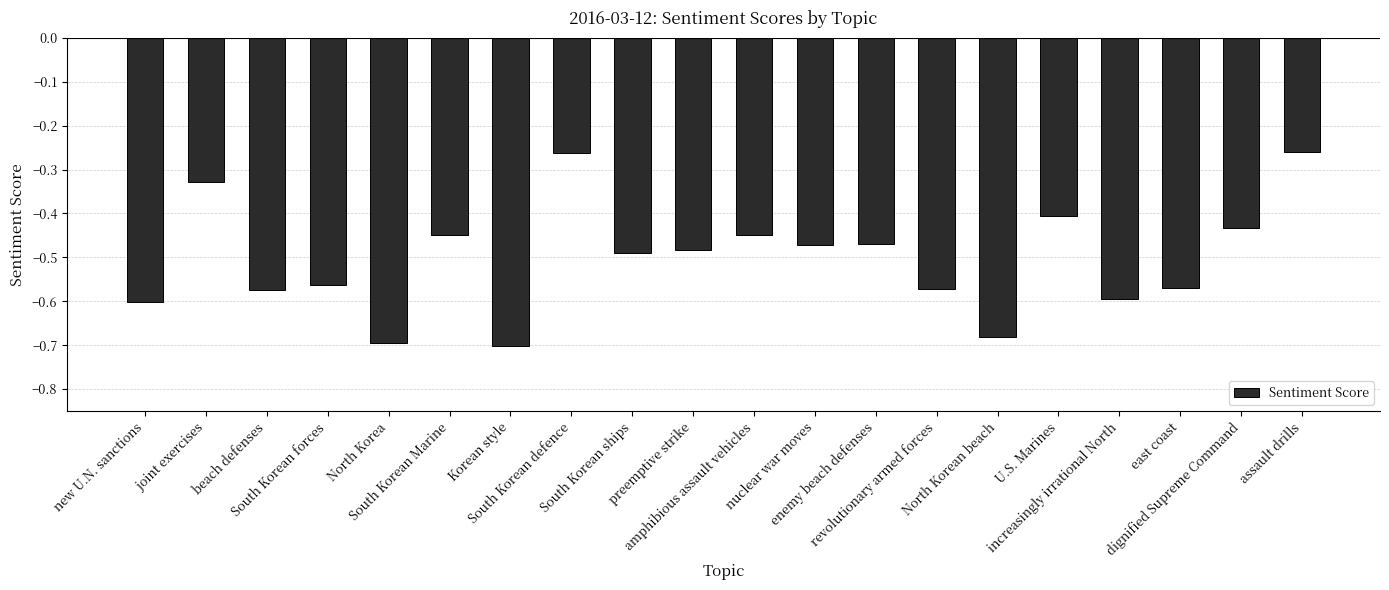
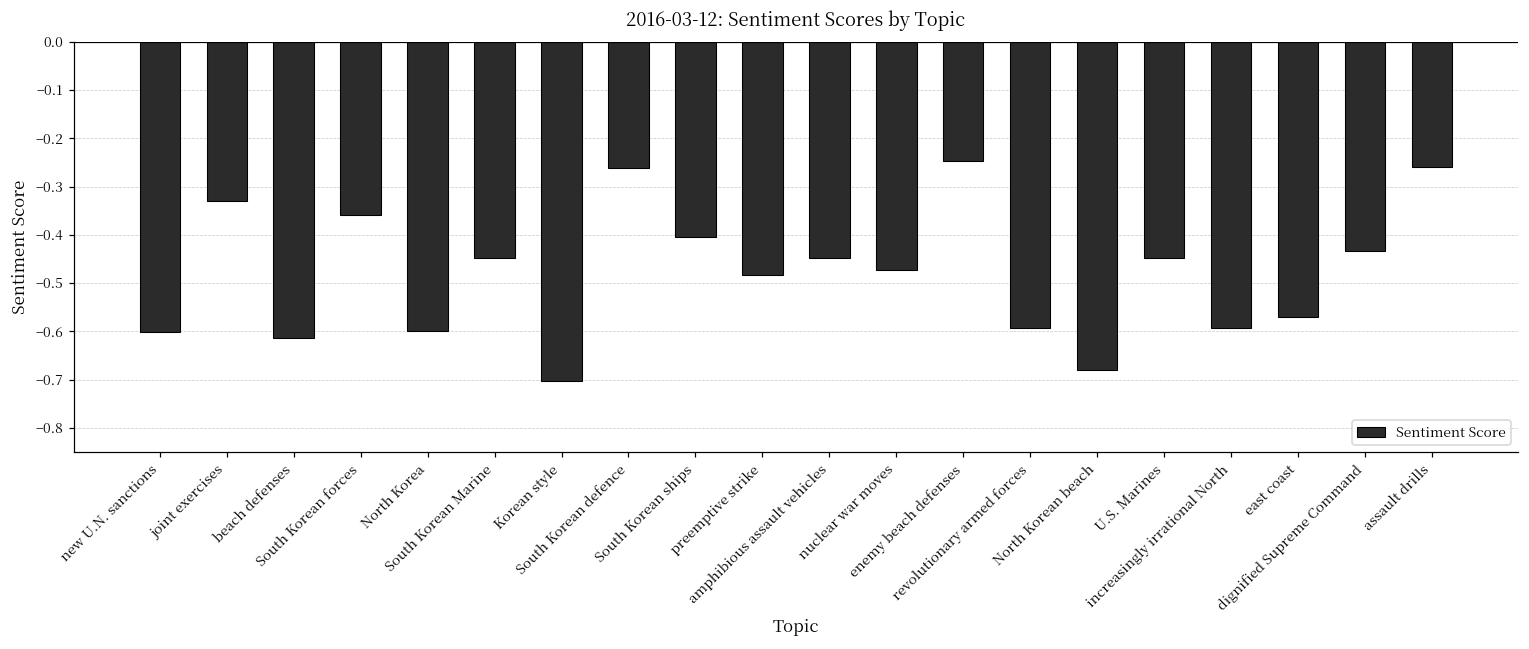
beach defenses: -0.57 -> -0.61
South Korean forces: -0.56 -> -0.36
North Korea: -0.70 -> -0.60
South Korean ships: -0.49 -> -0.40
enemy beach defenses: -0.47 -> -0.25
revolutionary armed forces: -0.57 -> -0.59
U.S. Marines: -0.41 -> -0.45
